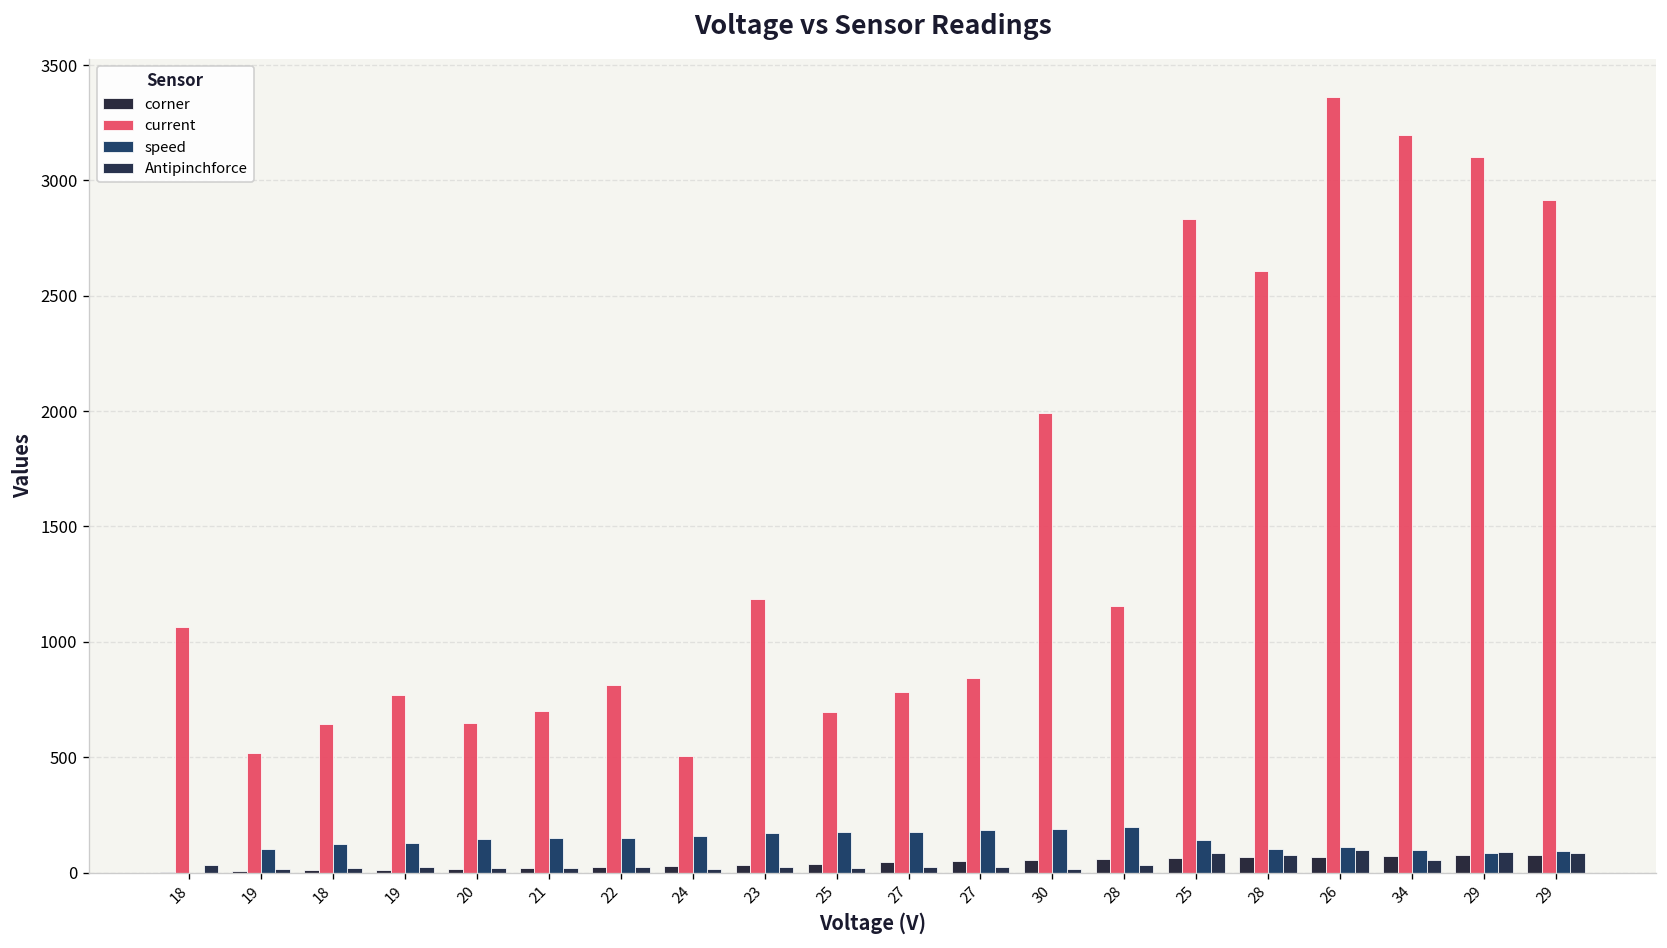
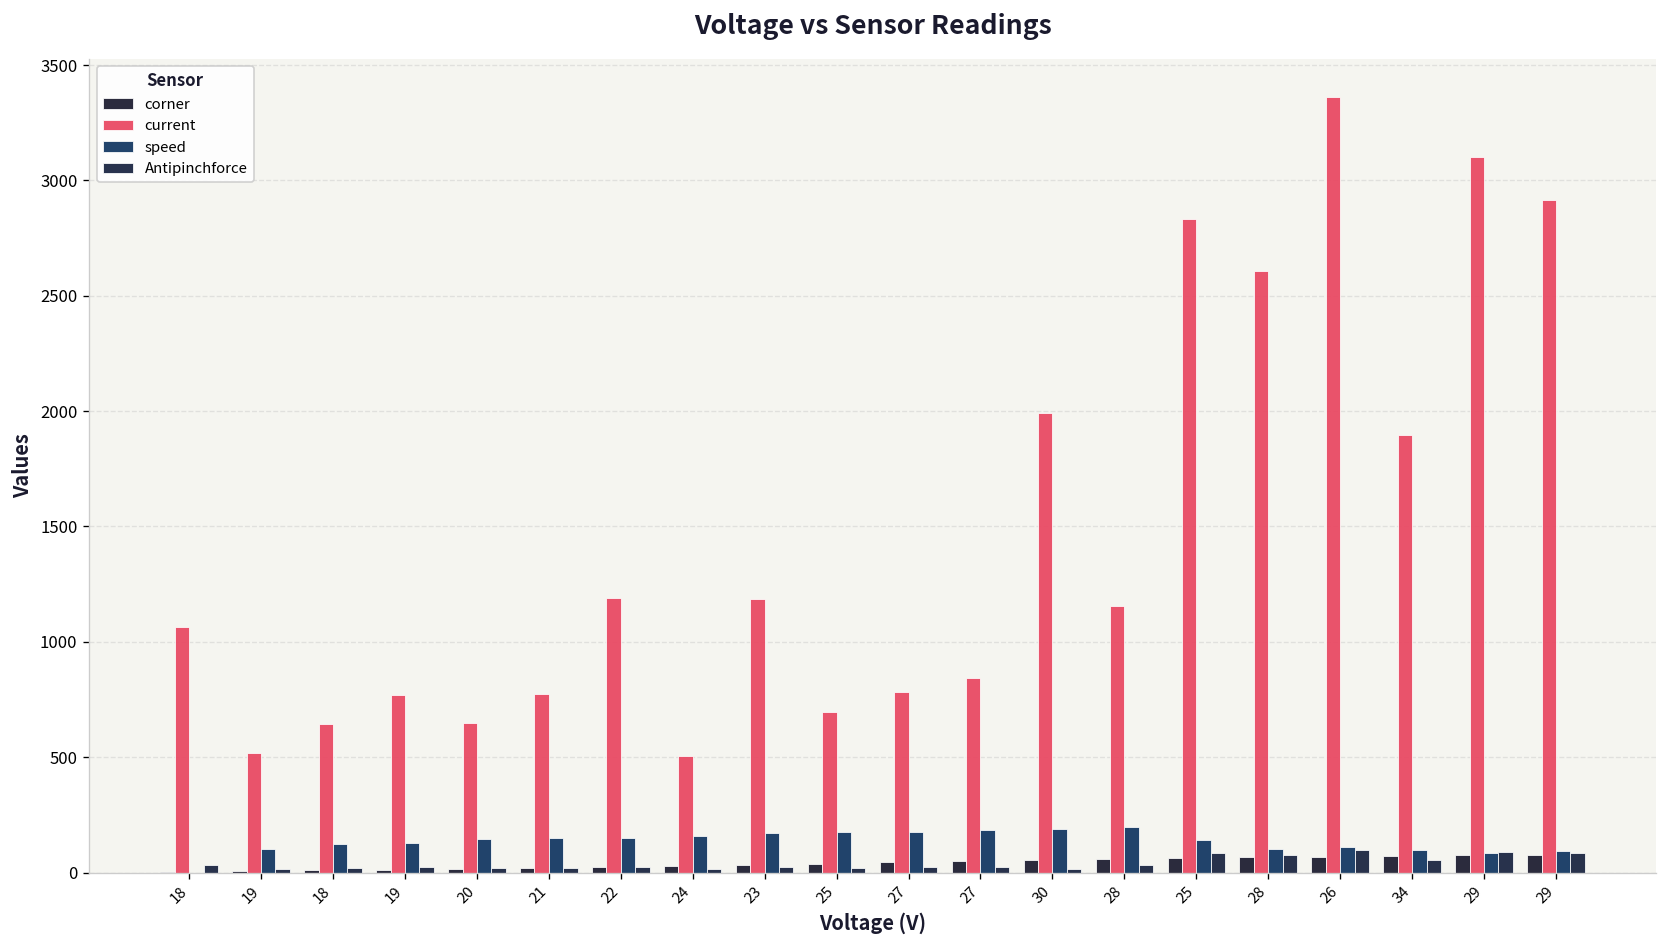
current, 21: 700 -> 770
current, 22: 810 -> 1190
current, 34: 3200 -> 1900
